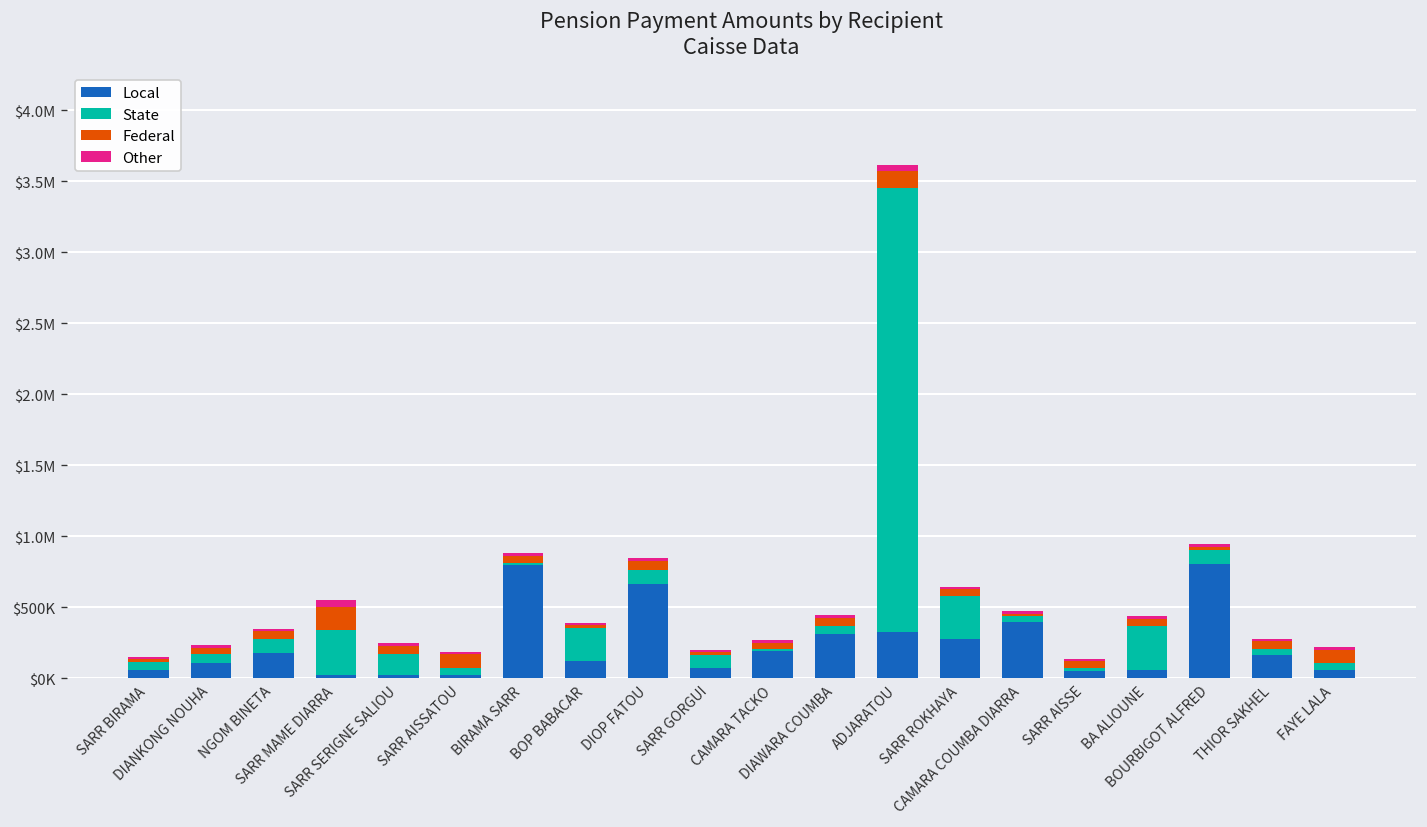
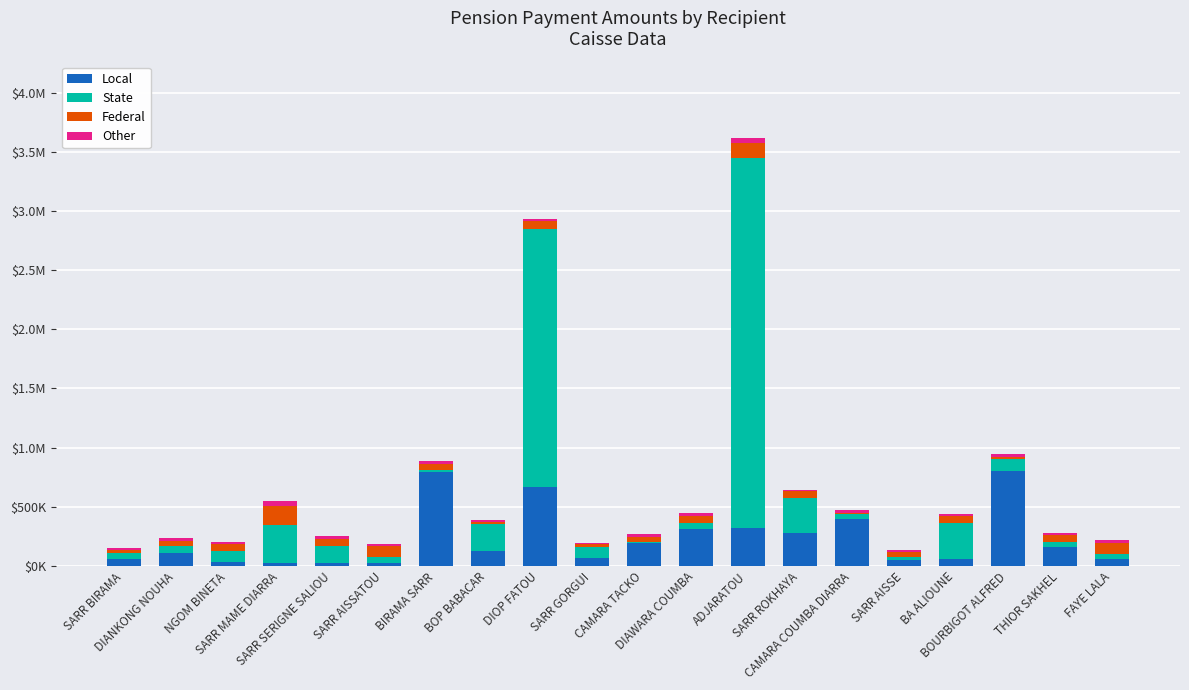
Local, NGOM BINETA: $180000 -> $30000
State, DIOP FATOU: $90000 -> $2180000
